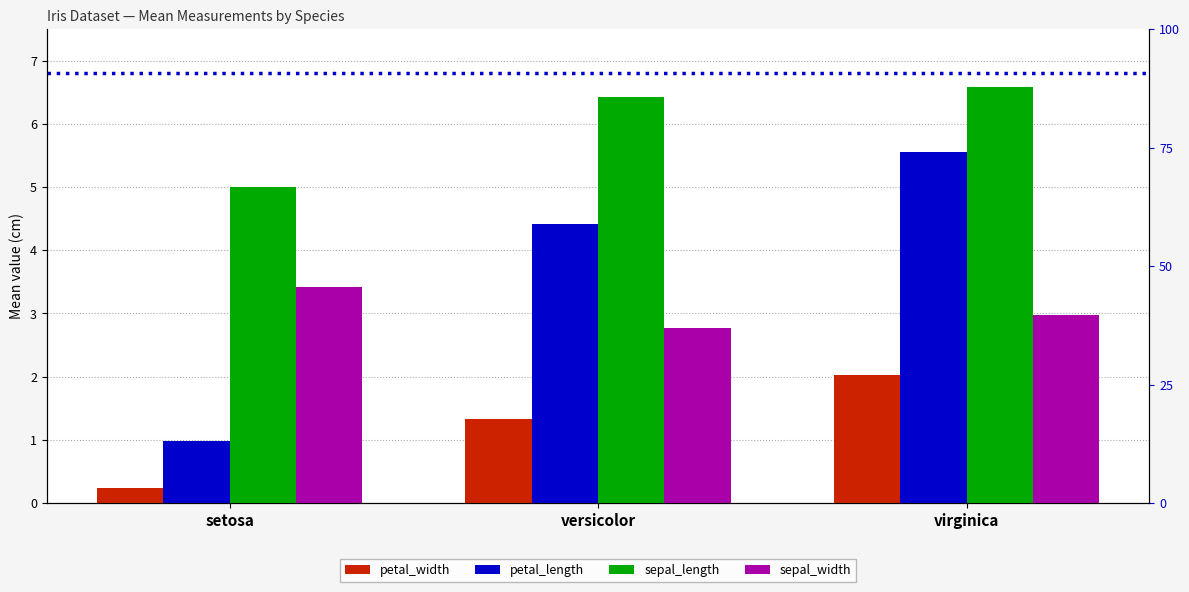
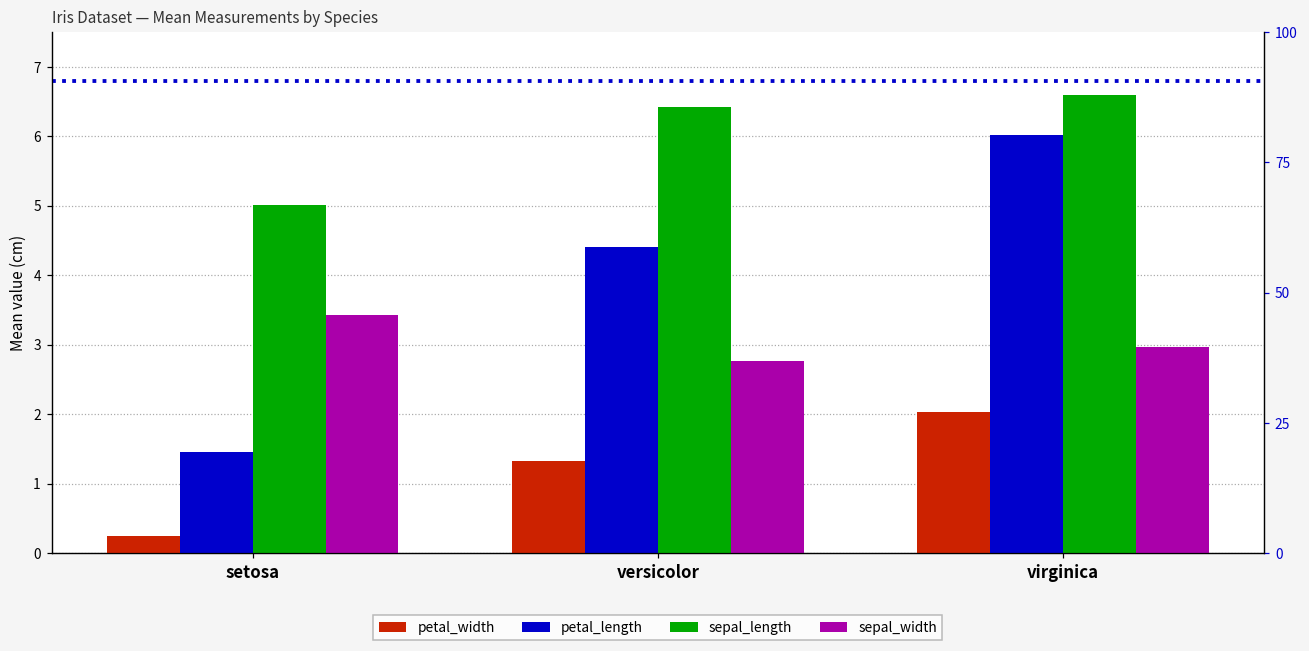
petal_length, setosa: 1.0 -> 1.5
petal_length, virginica: 5.6 -> 6.0
